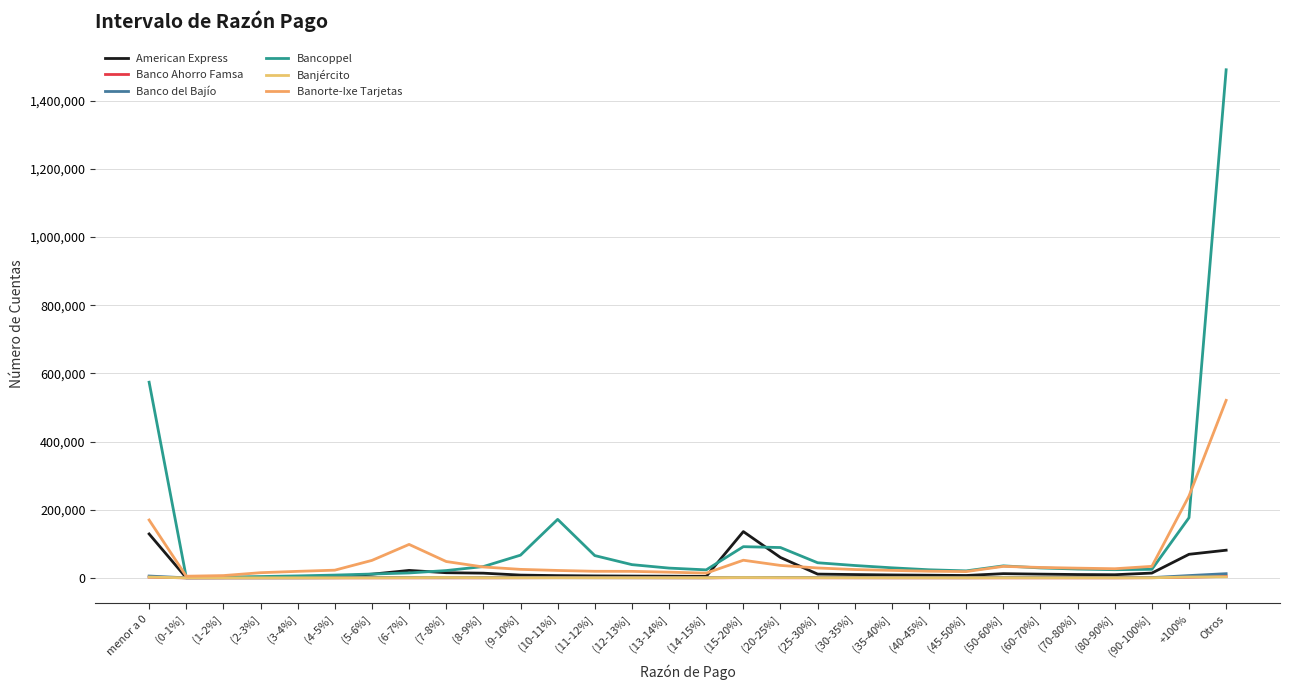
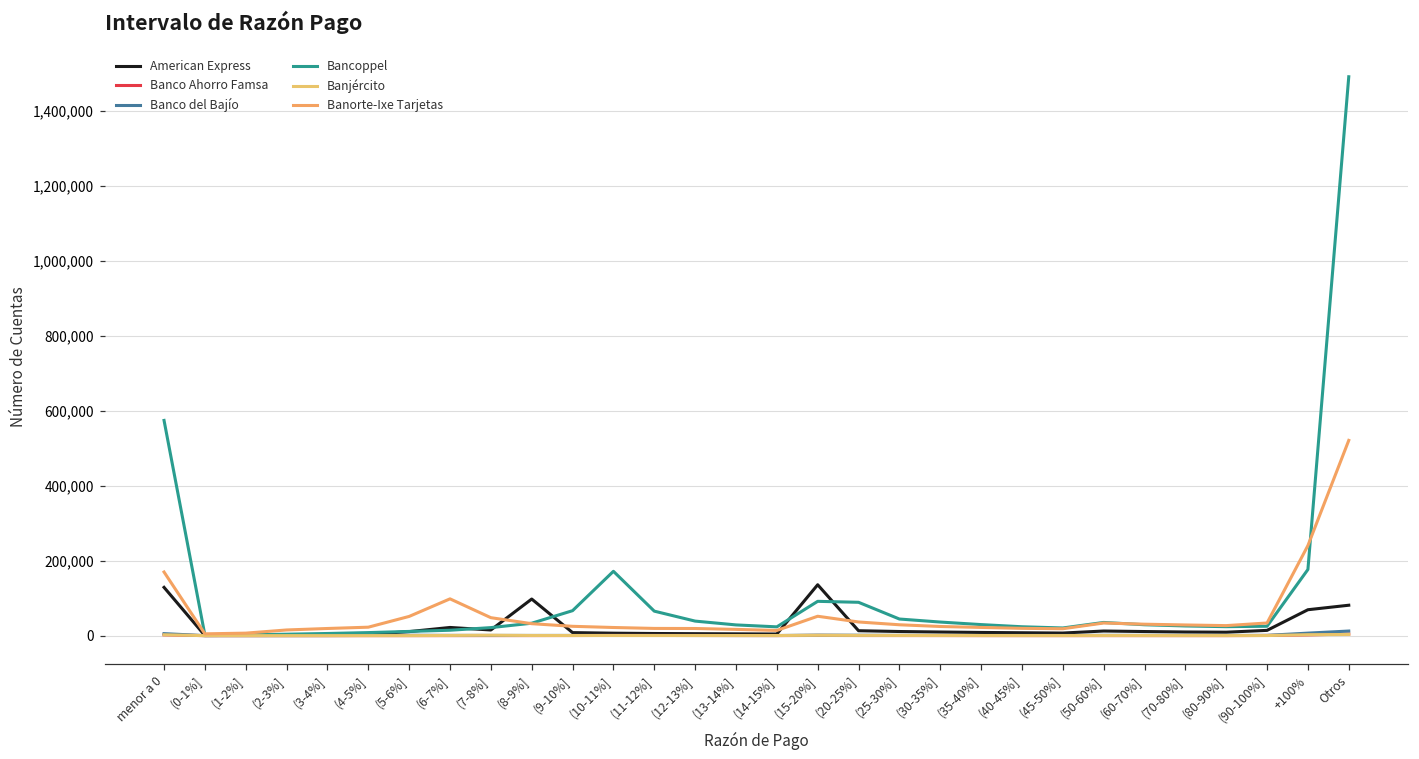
American Express, (8-9%]: 10,000 -> 100,000
American Express, (20-25%]: 60,000 -> 10,000
